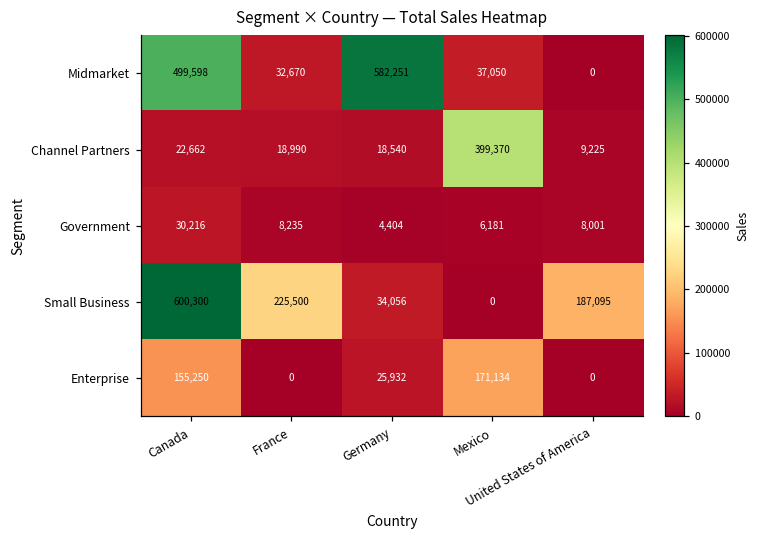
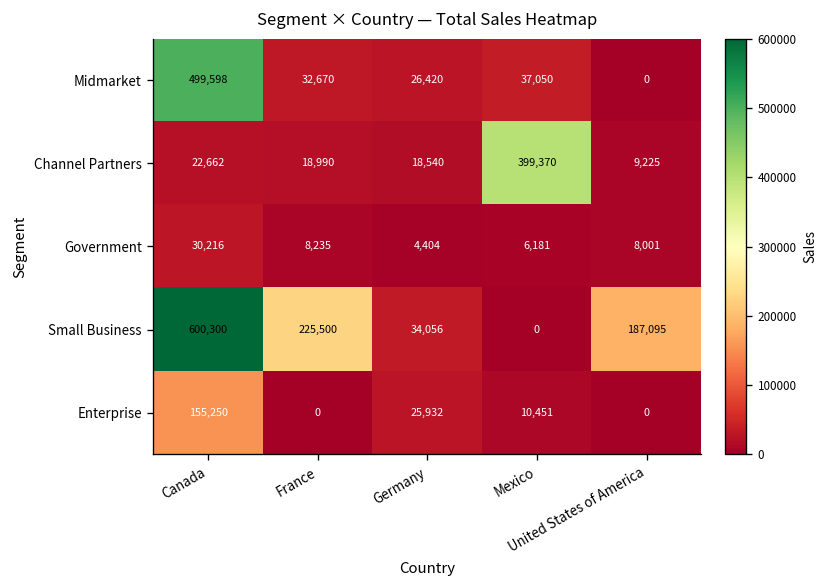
Midmarket, Germany: 582,251 -> 26,420
Enterprise, Mexico: 171,134 -> 10,451
